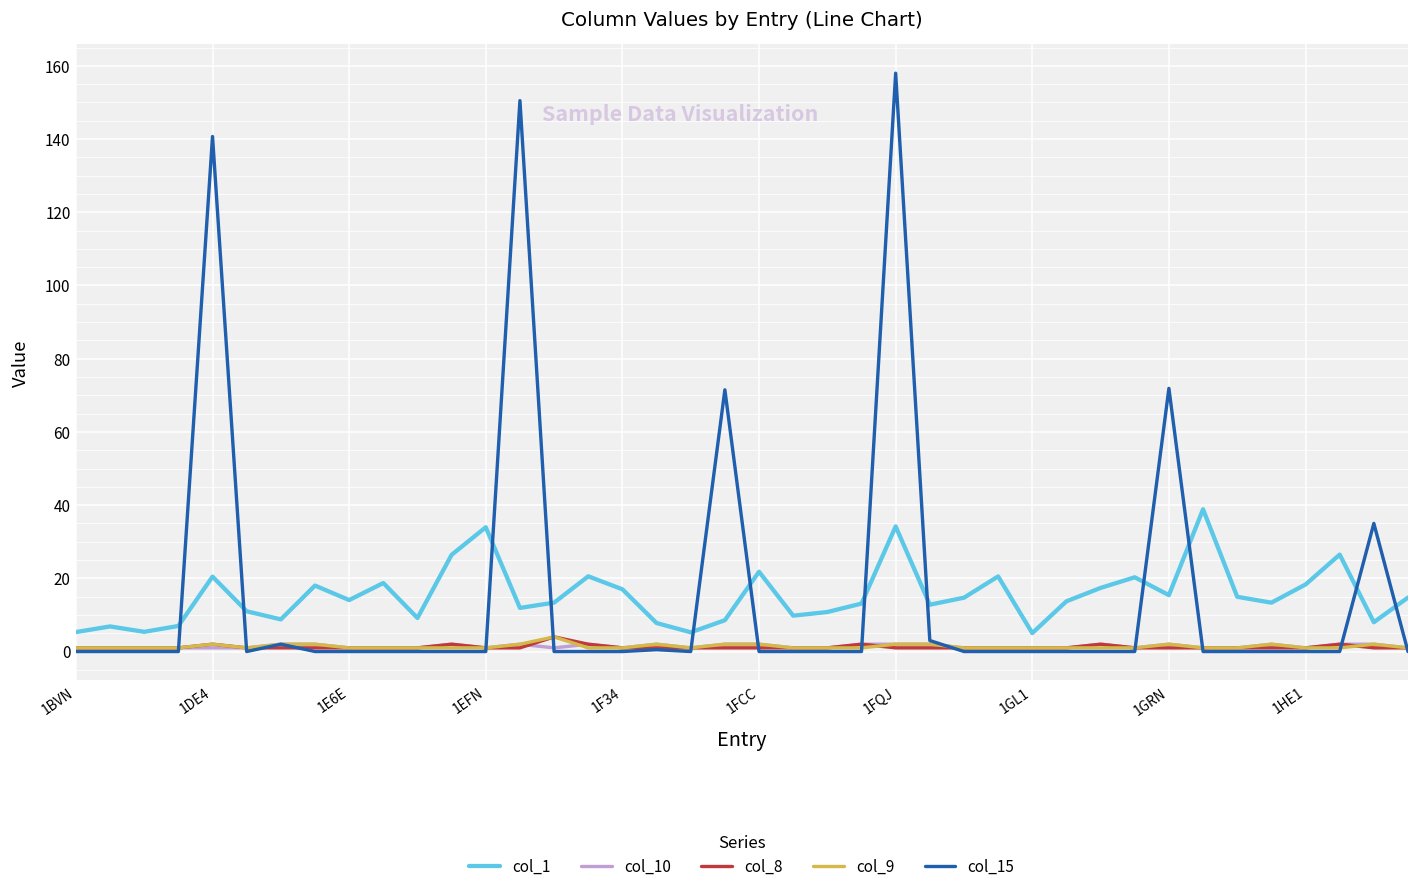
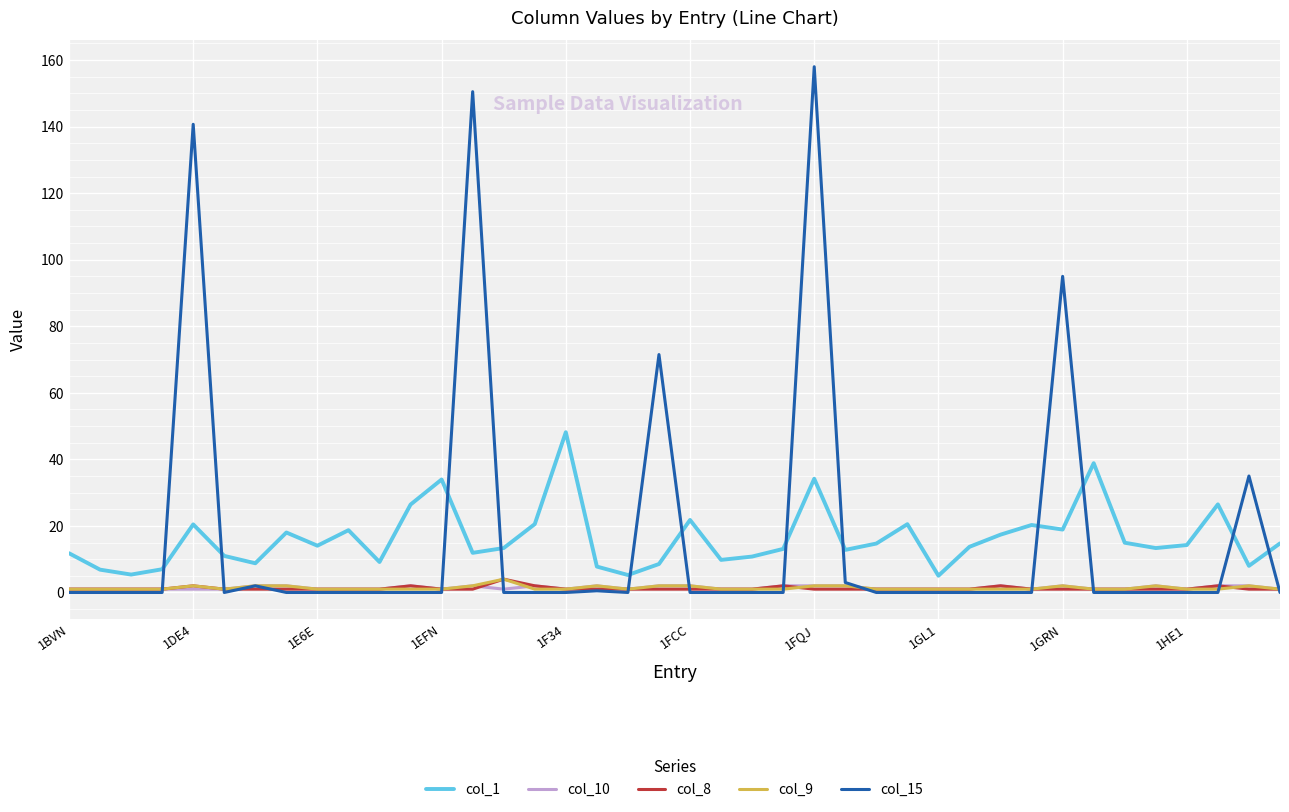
col_1, 1BVN: 5 -> 12
col_1, 1F34: 17 -> 48
col_1, 1GRN: 15 -> 19
col_15, 1GRN: 72 -> 95
col_1, 1HE1: 18 -> 14
